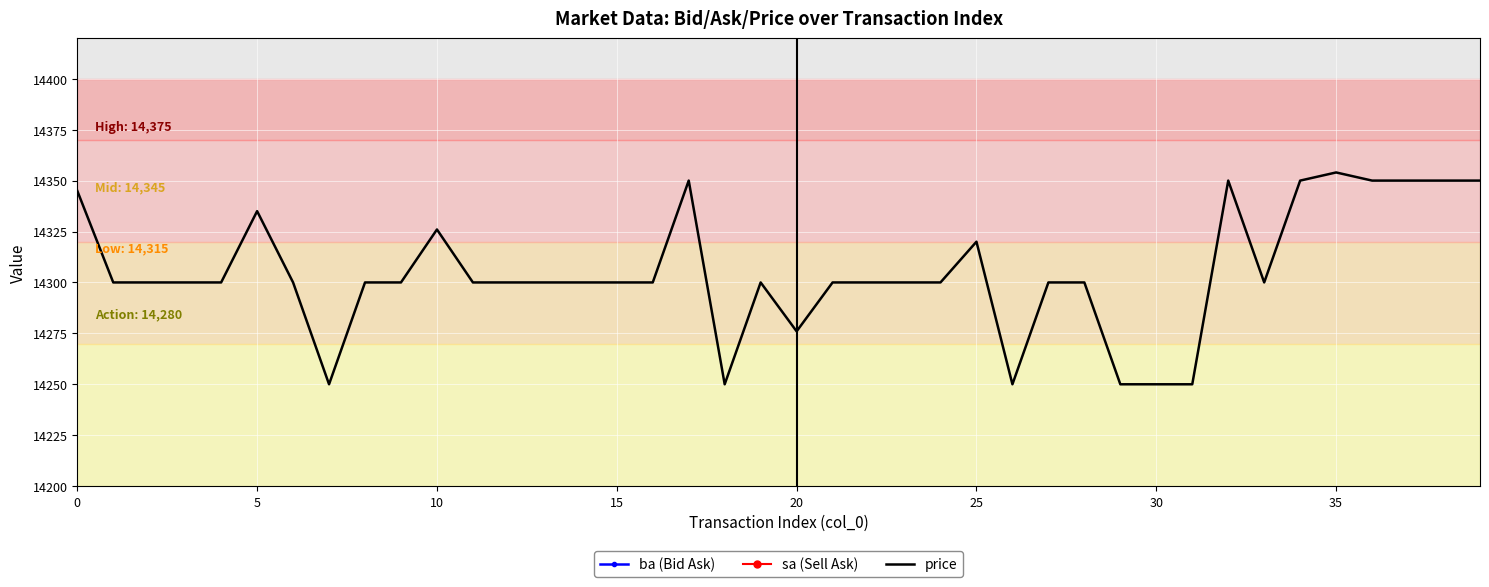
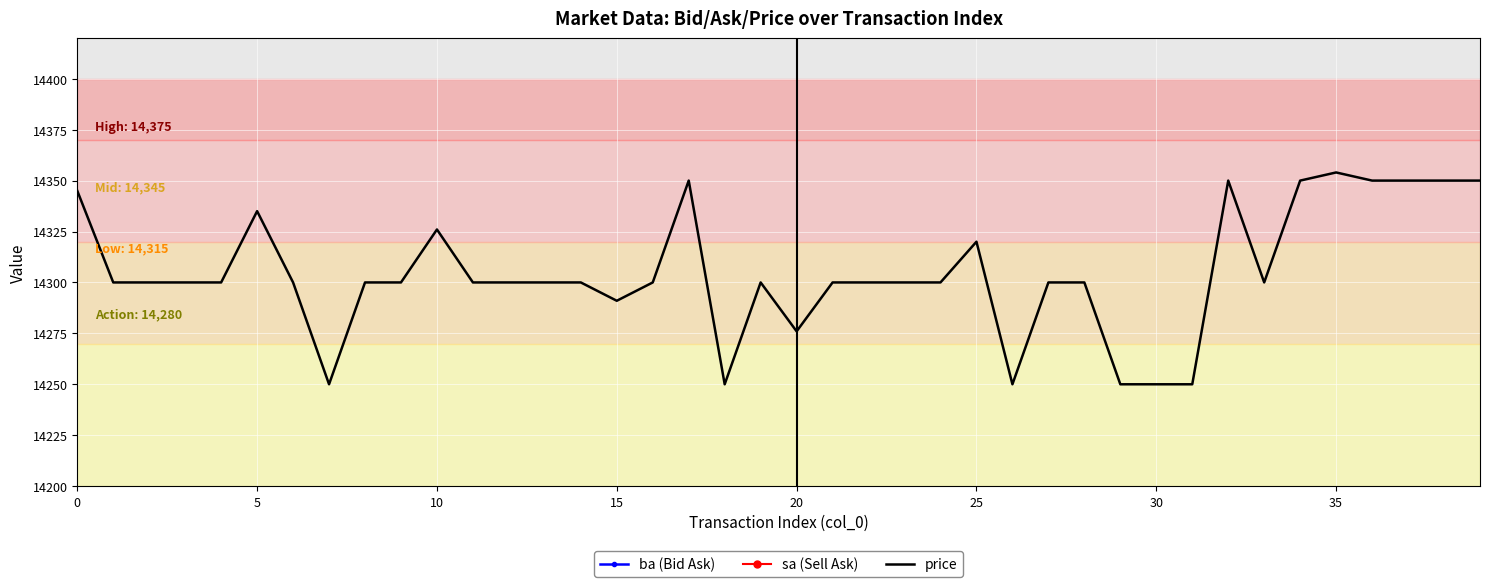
price, 15: 14300 -> 14291
